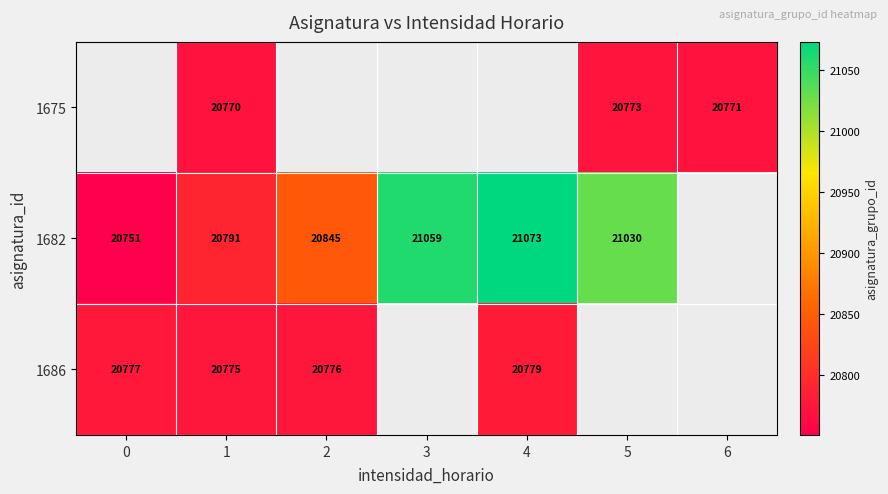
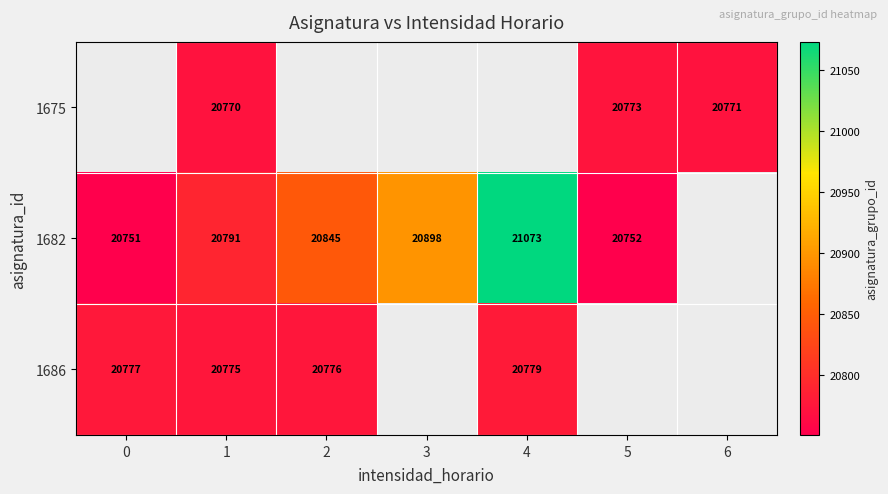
1682, 3: 21059 -> 20898
1682, 5: 21030 -> 20752
